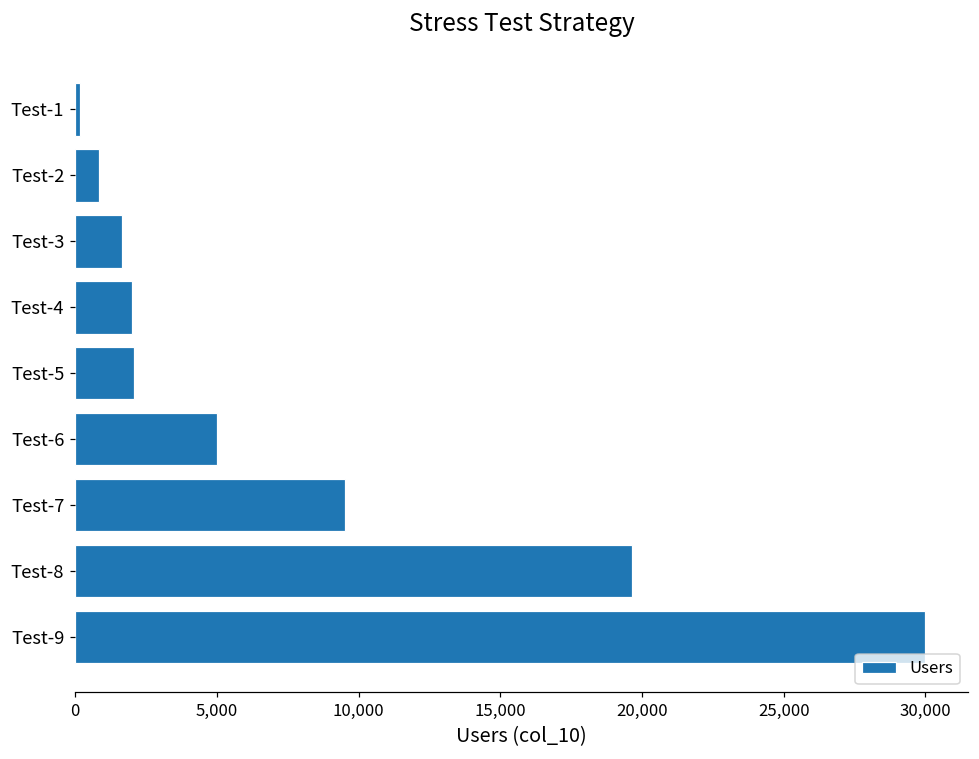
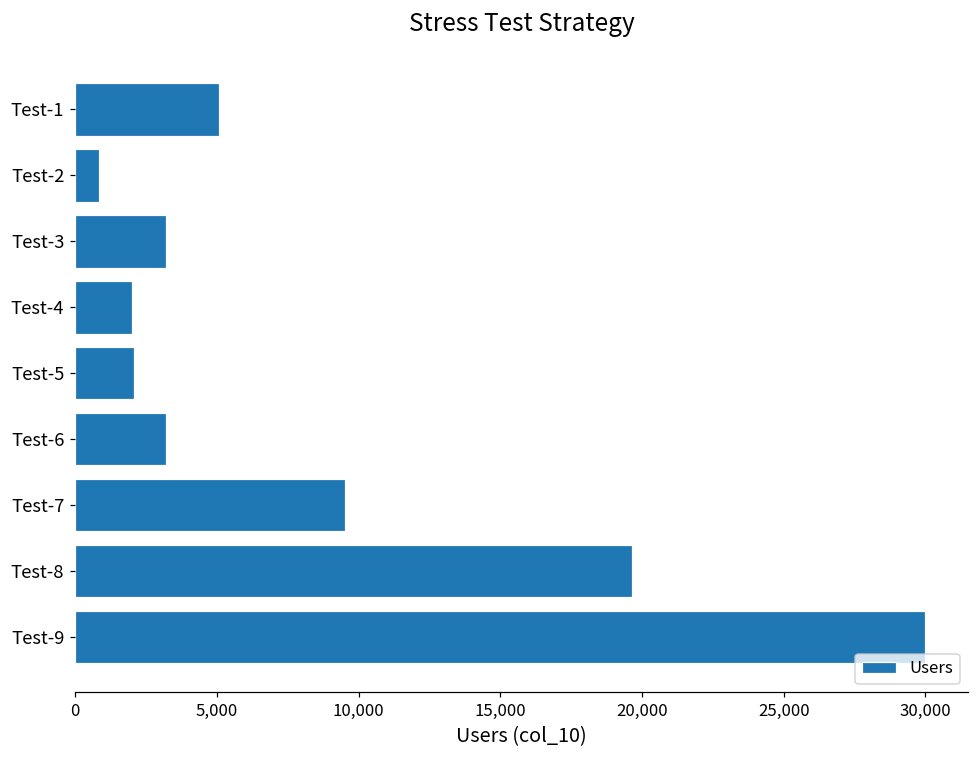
Test-1: 200 -> 5,100
Test-3: 1,700 -> 3,200
Test-6: 5,000 -> 3,200
